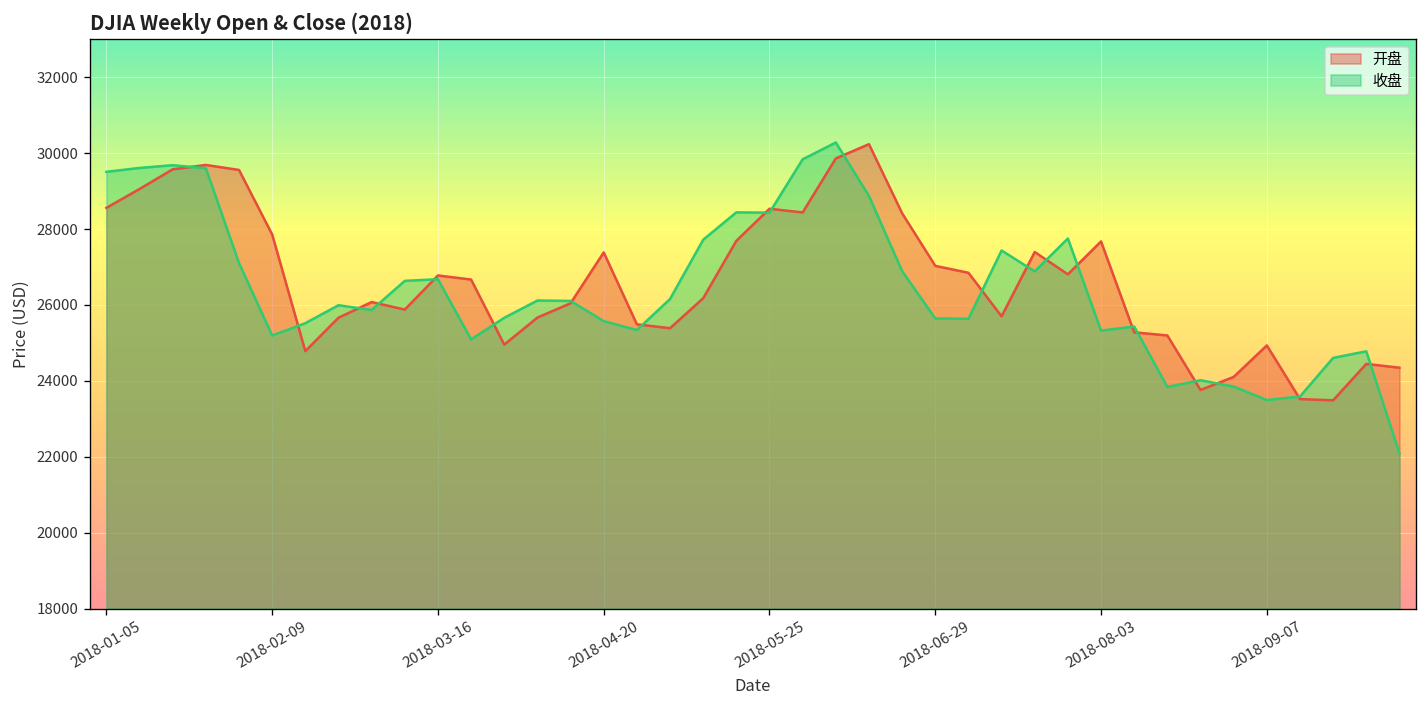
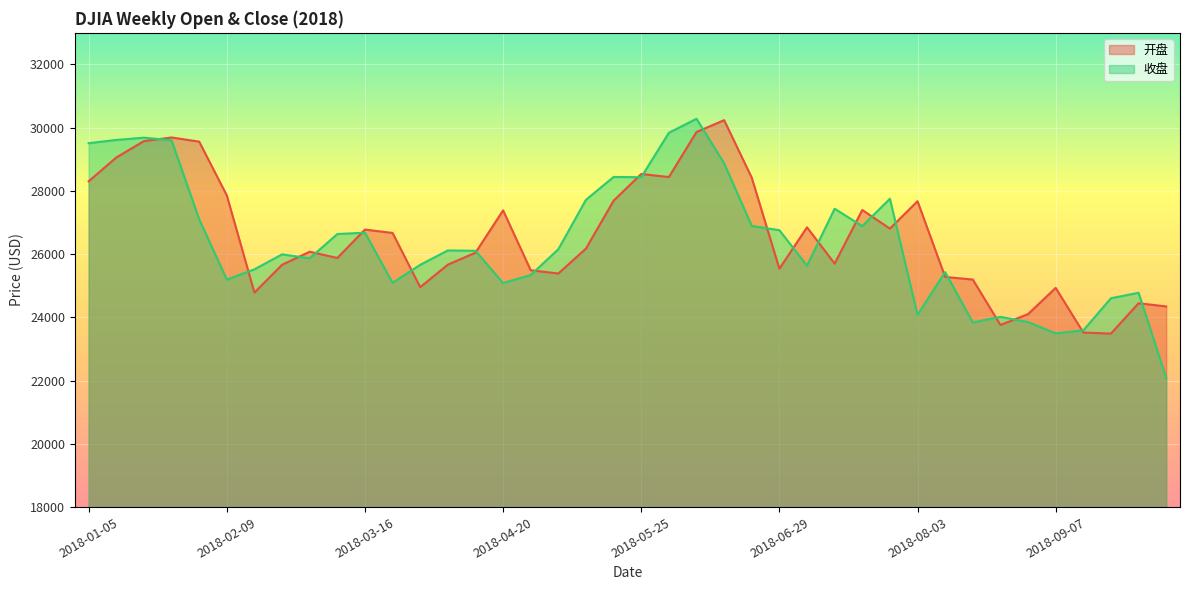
开盘, 2018-01-05: 28600 -> 28300
收盘, 2018-04-20: 25600 -> 25100
开盘, 2018-06-29: 27000 -> 25500
收盘, 2018-06-29: 25600 -> 26800
收盘, 2018-08-03: 25300 -> 24100
